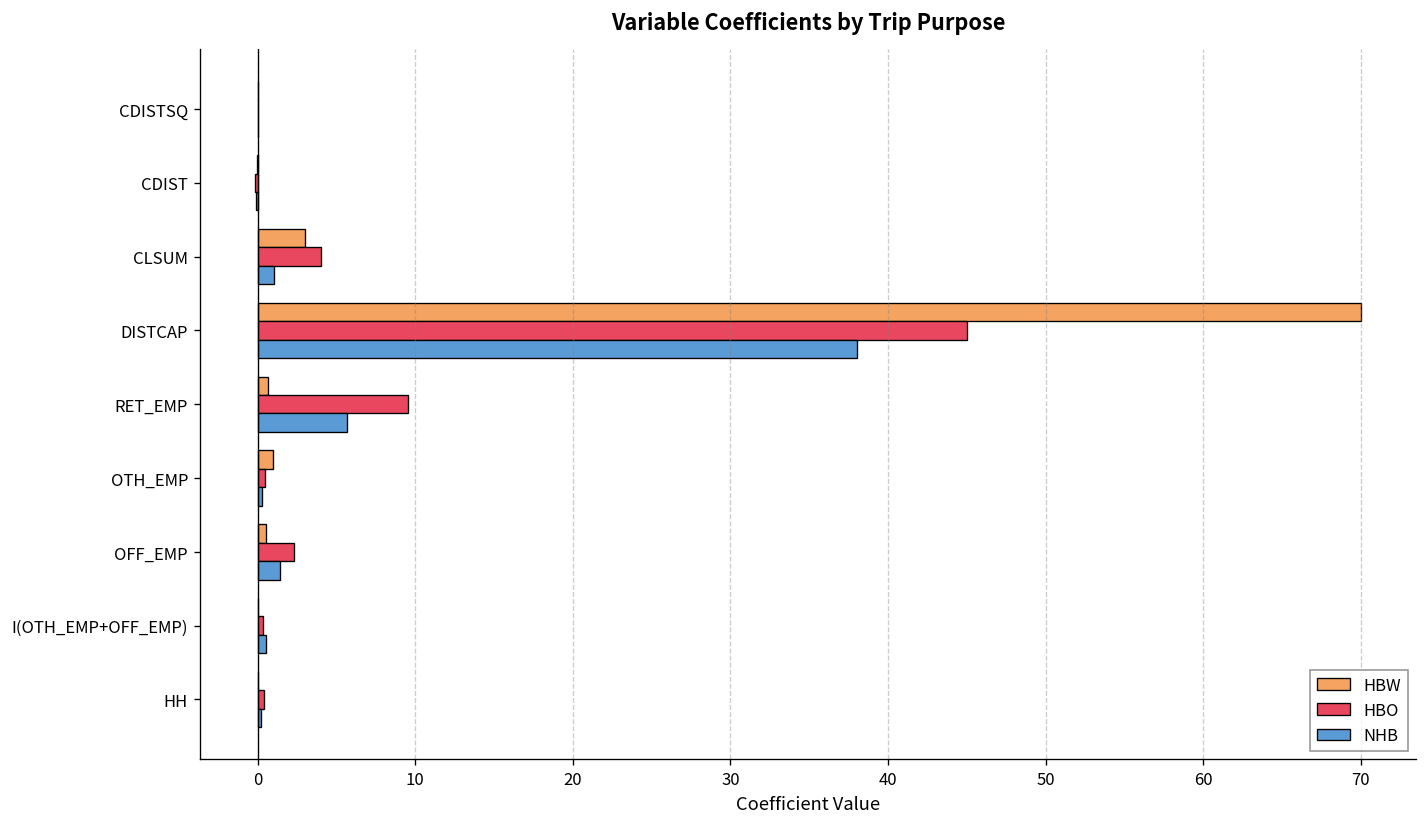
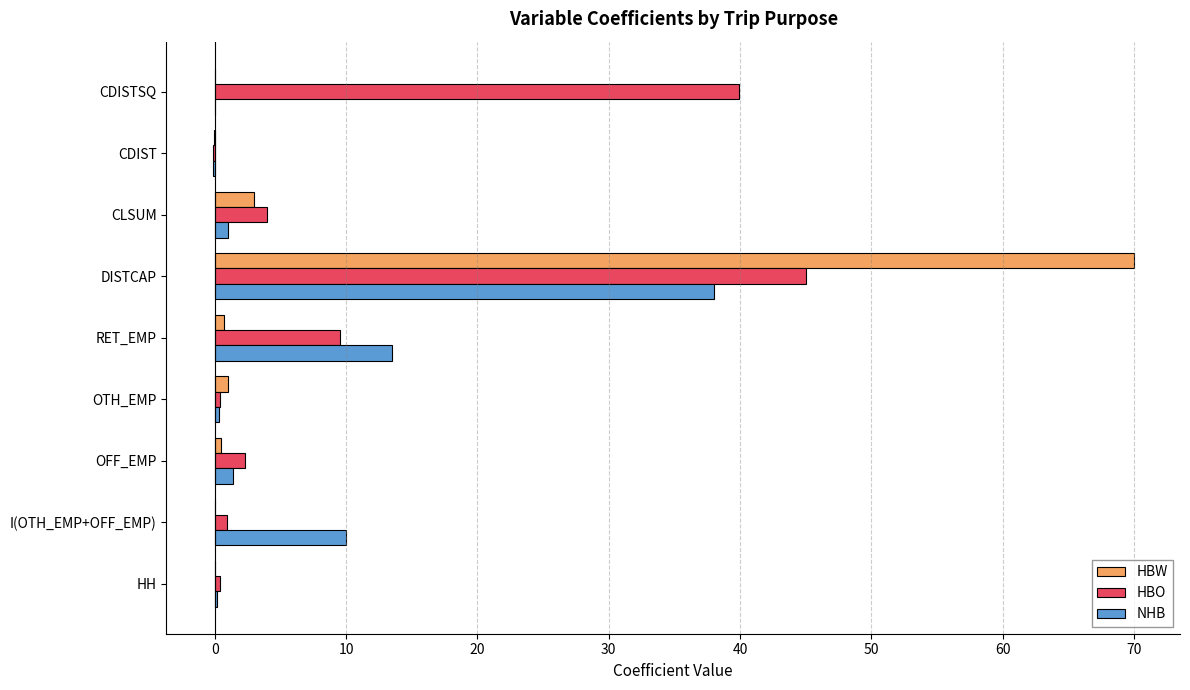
HBO, CDISTSQ: 0.0 -> 39.9
NHB, RET_EMP: 5.7 -> 13.5
HBO, I(OTH_EMP+OFF_EMP): 0.3 -> 0.9
NHB, I(OTH_EMP+OFF_EMP): 0.5 -> 10.0
